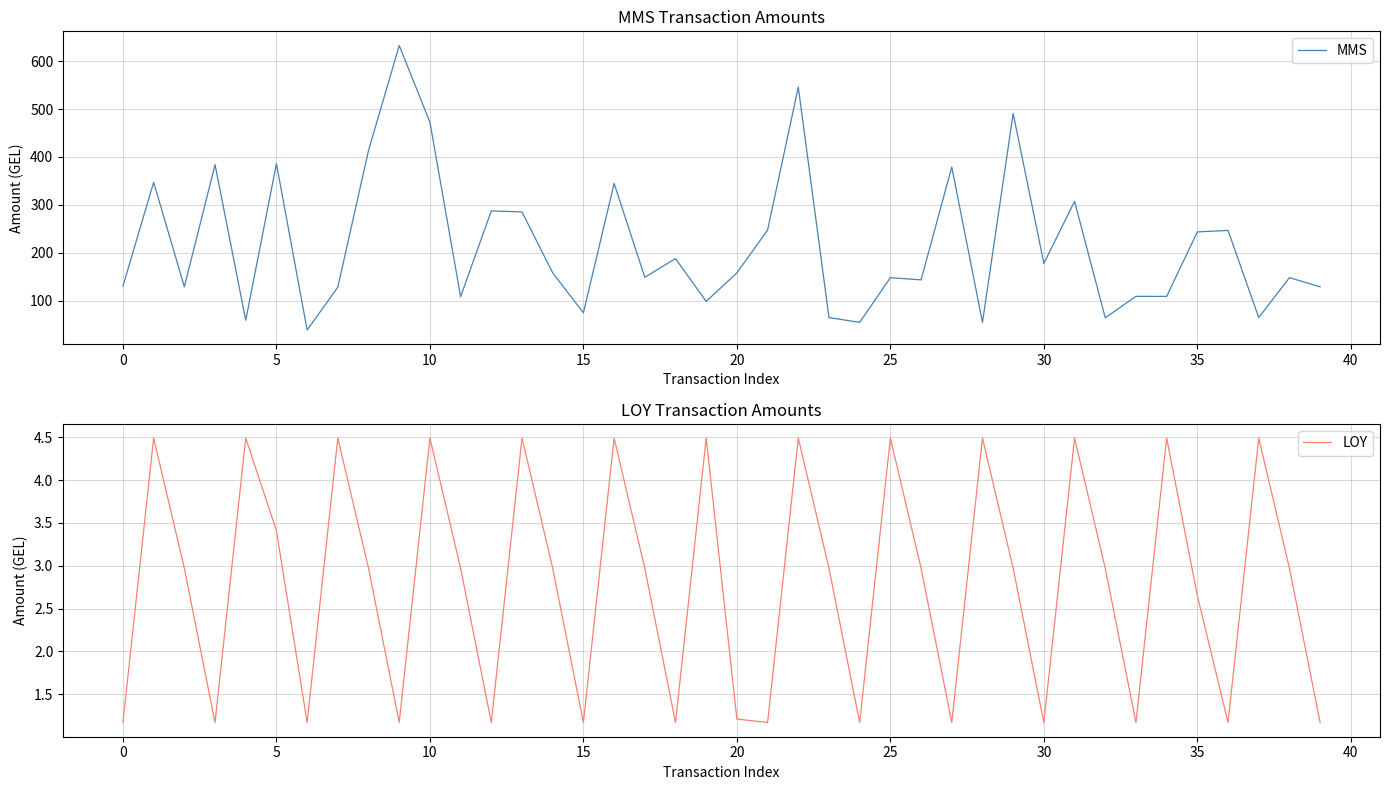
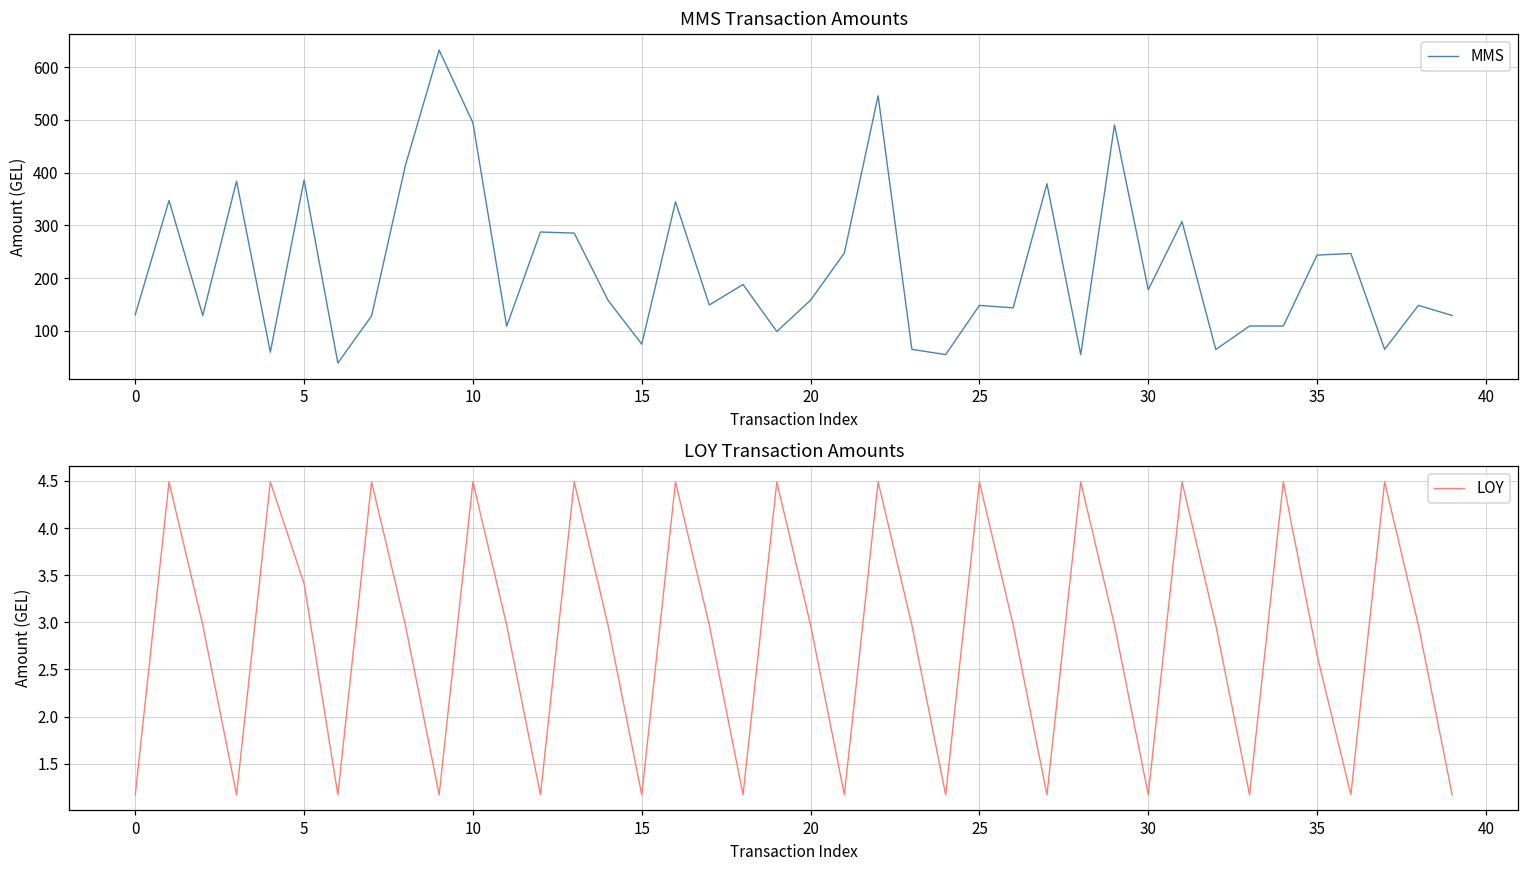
MMS Transaction Amounts, 10: 470 -> 490
LOY Transaction Amounts, 20: 1.2 -> 3.0
